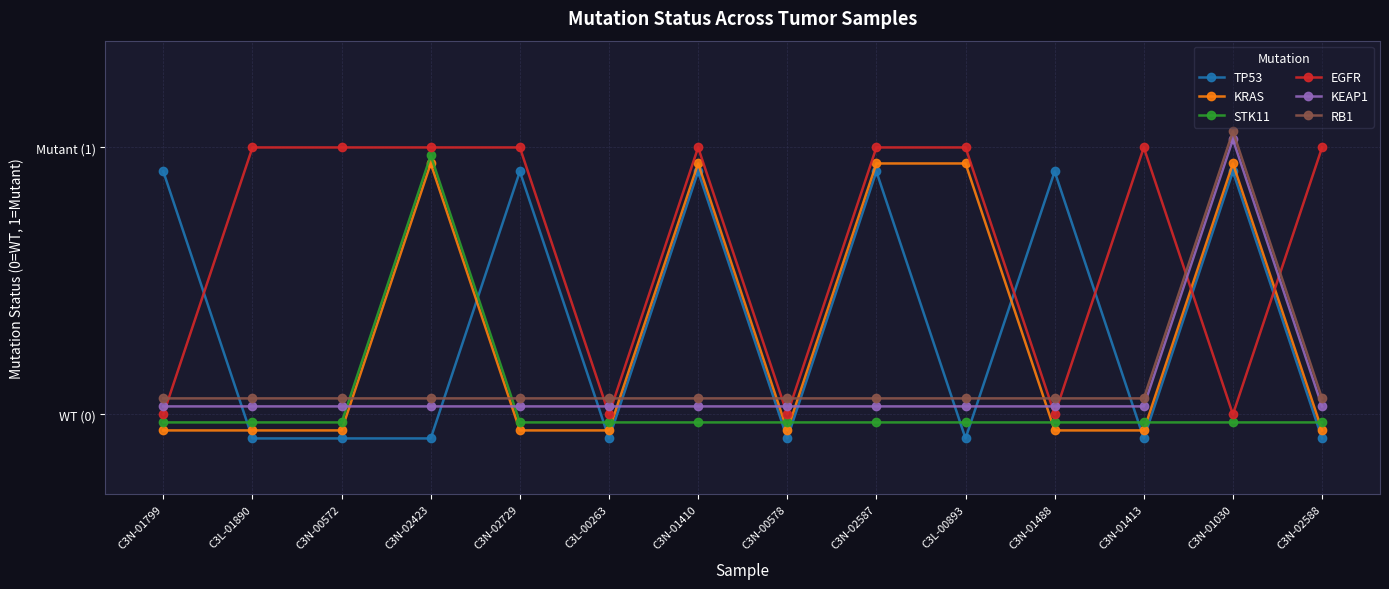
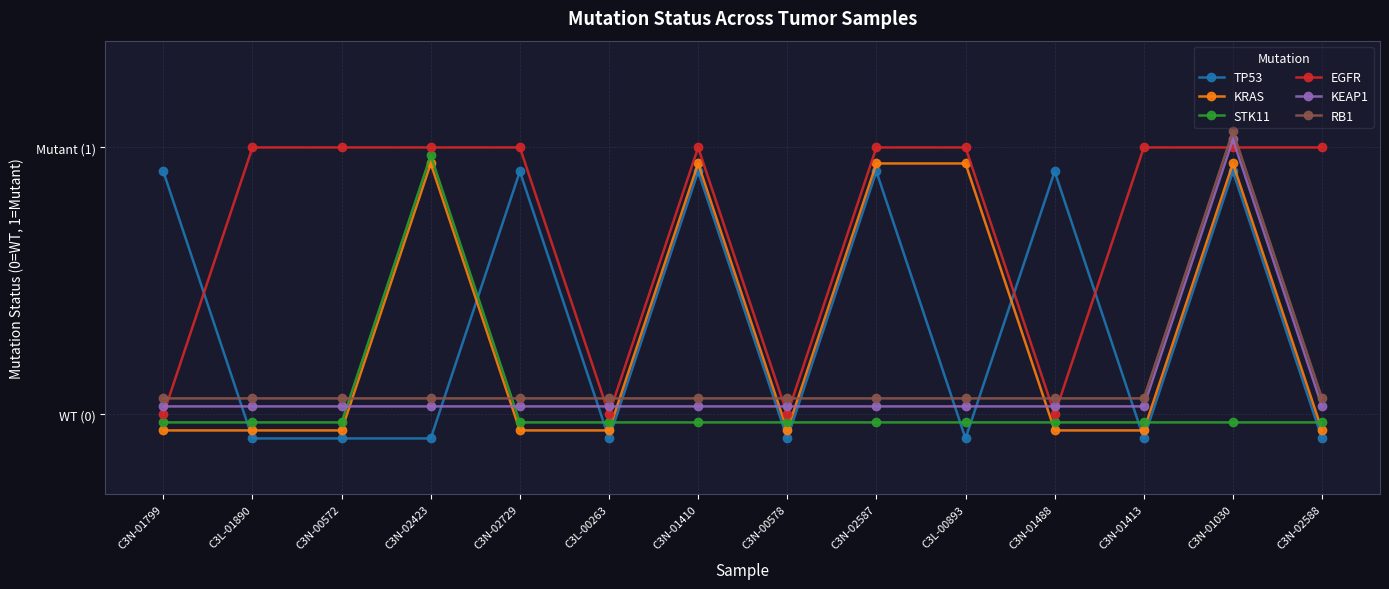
EGFR, C3N-01030: Mutant (0) -> Mutant (1)
